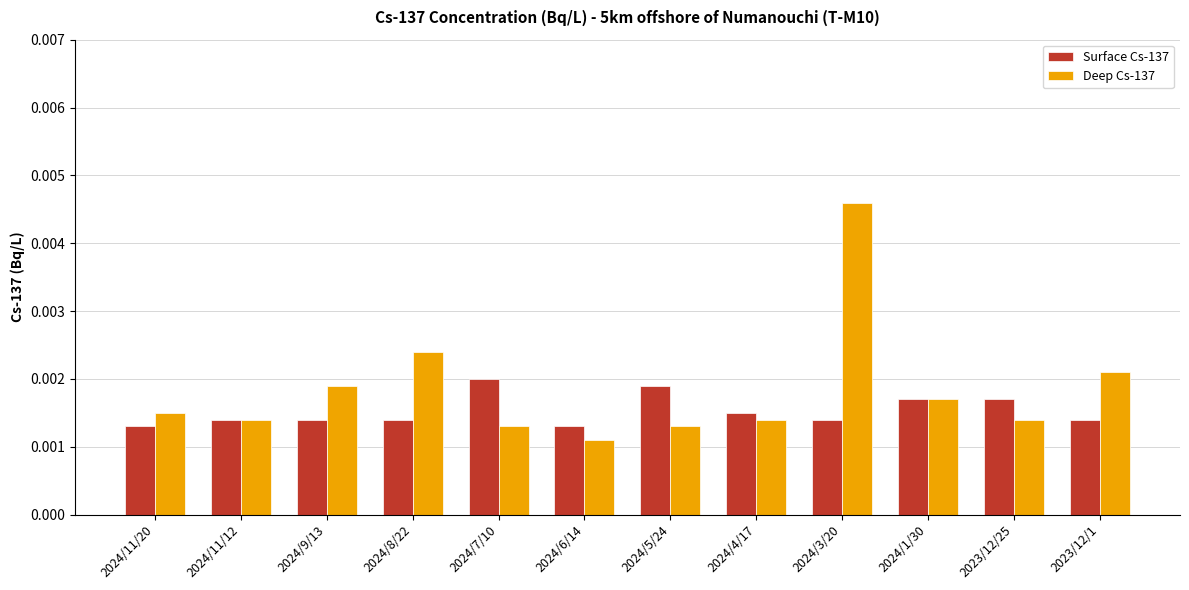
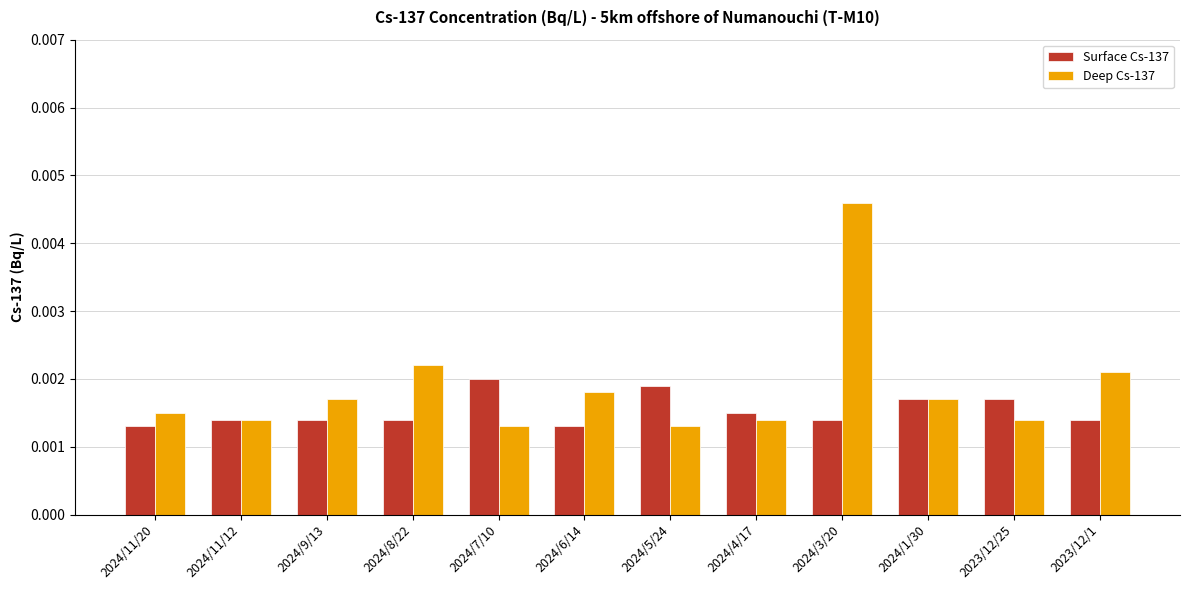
Deep Cs-137, 2024/9/13: 0.0019 -> 0.0017
Deep Cs-137, 2024/8/22: 0.0024 -> 0.0022
Deep Cs-137, 2024/6/14: 0.0011 -> 0.0018
